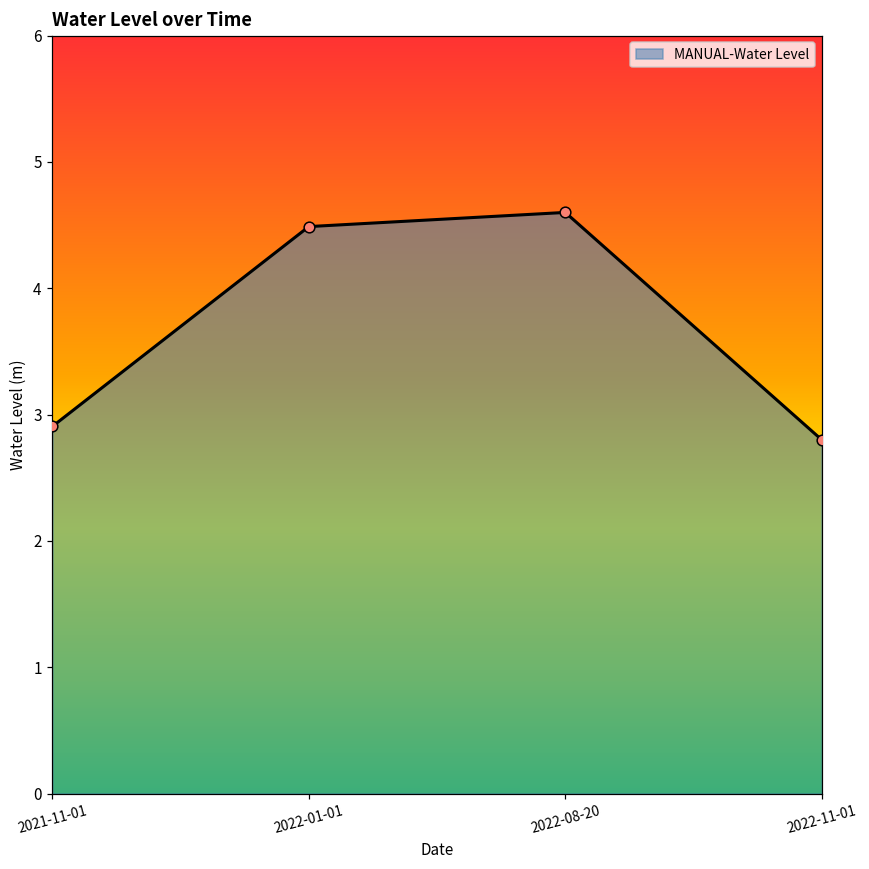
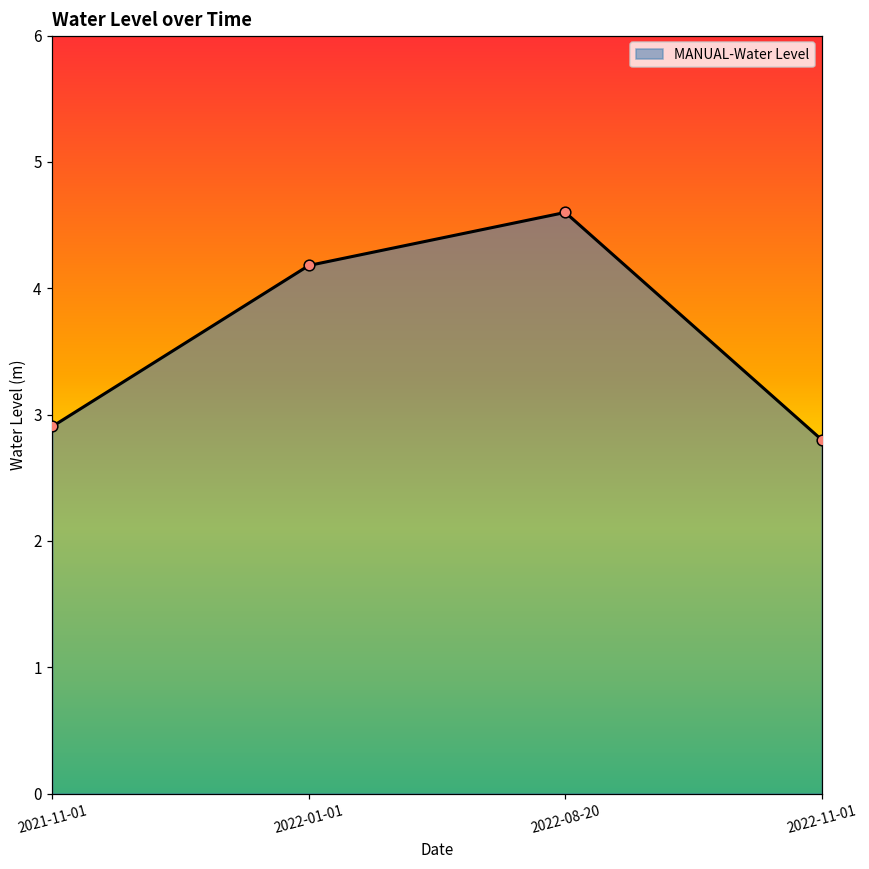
2022-01-01: 4.49 -> 4.18
